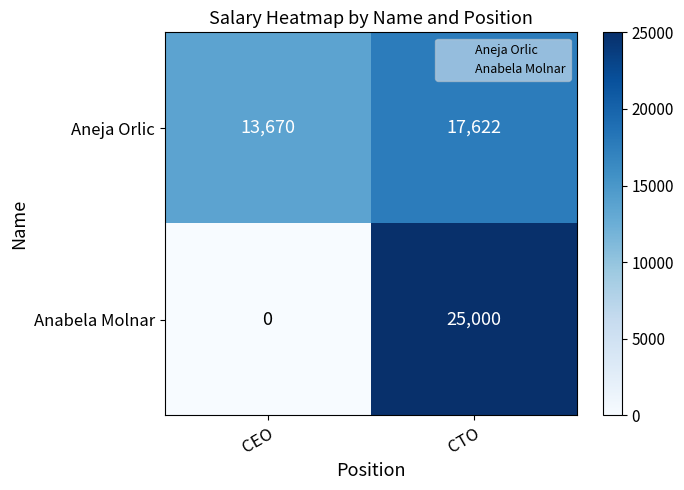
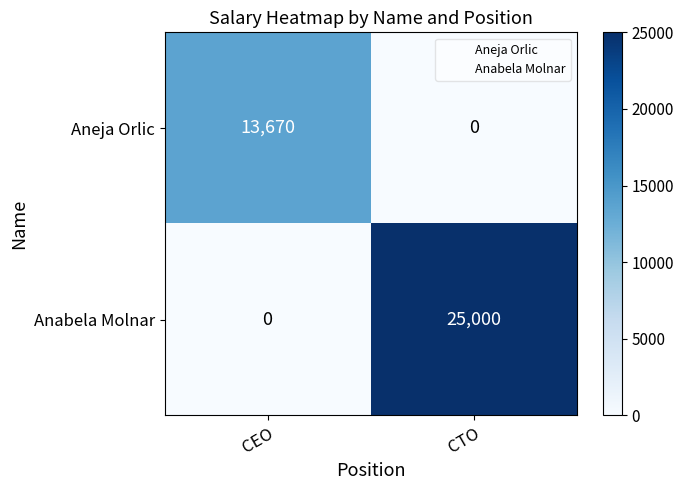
Aneja Orlic, CTO: 17,622 -> 0
